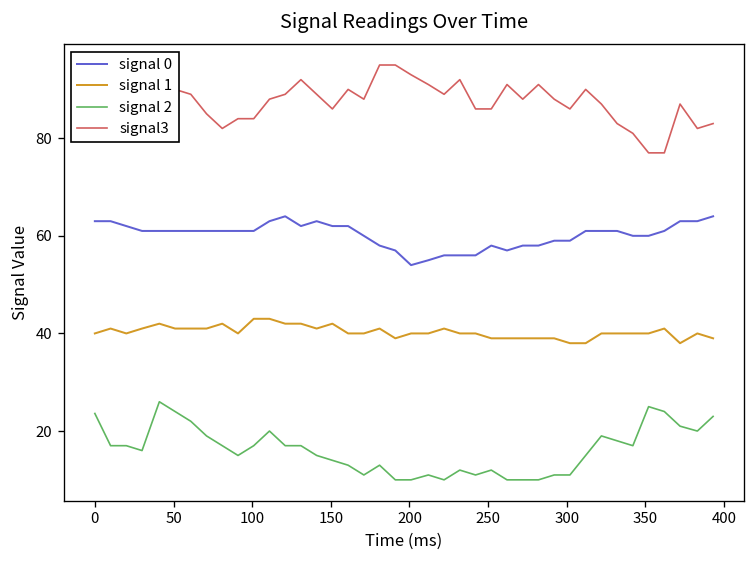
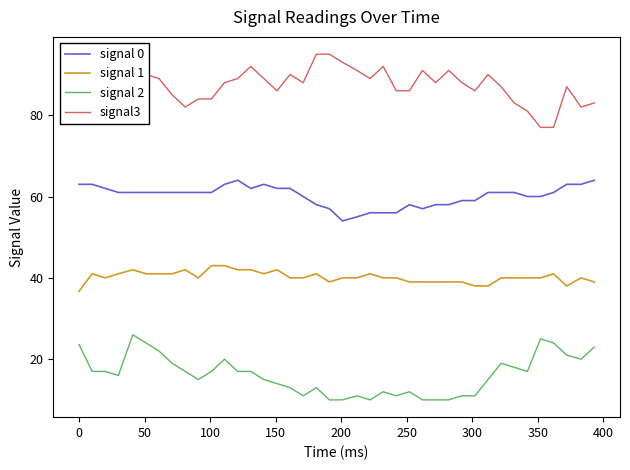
signal 1, 0: 40 -> 37
